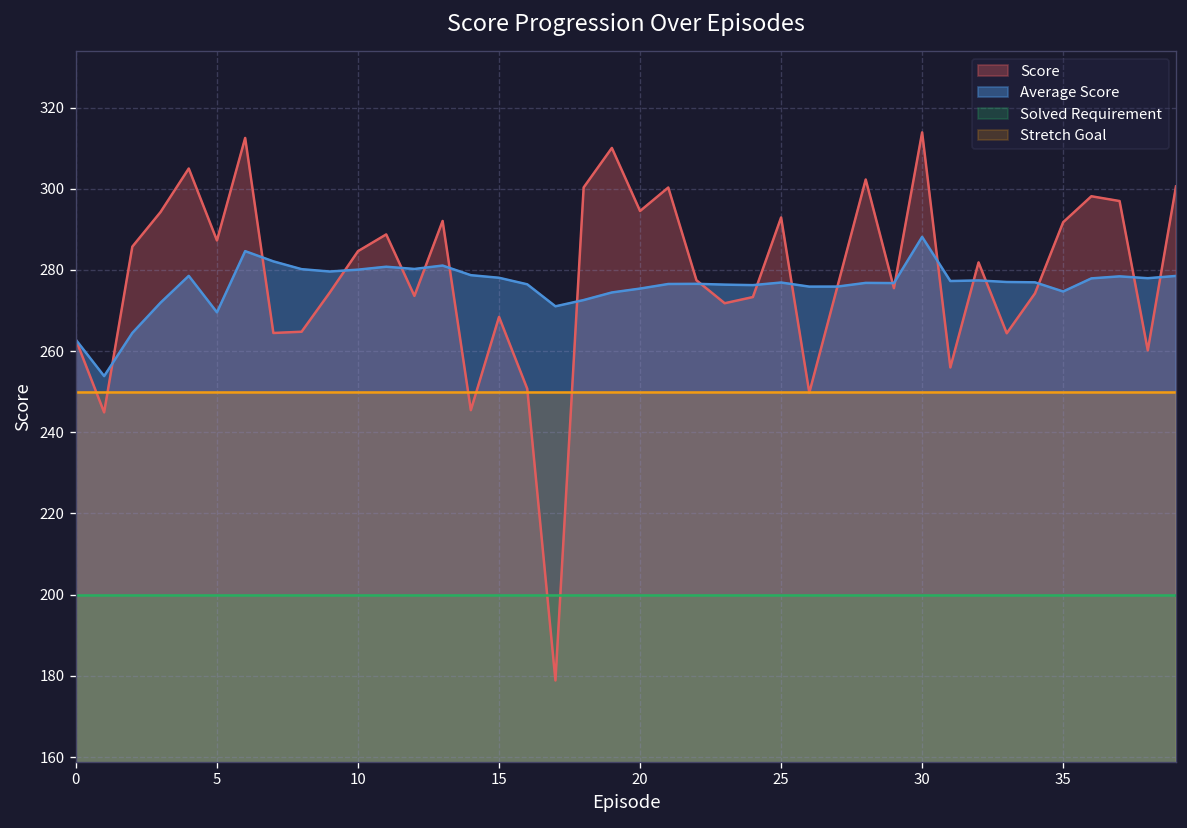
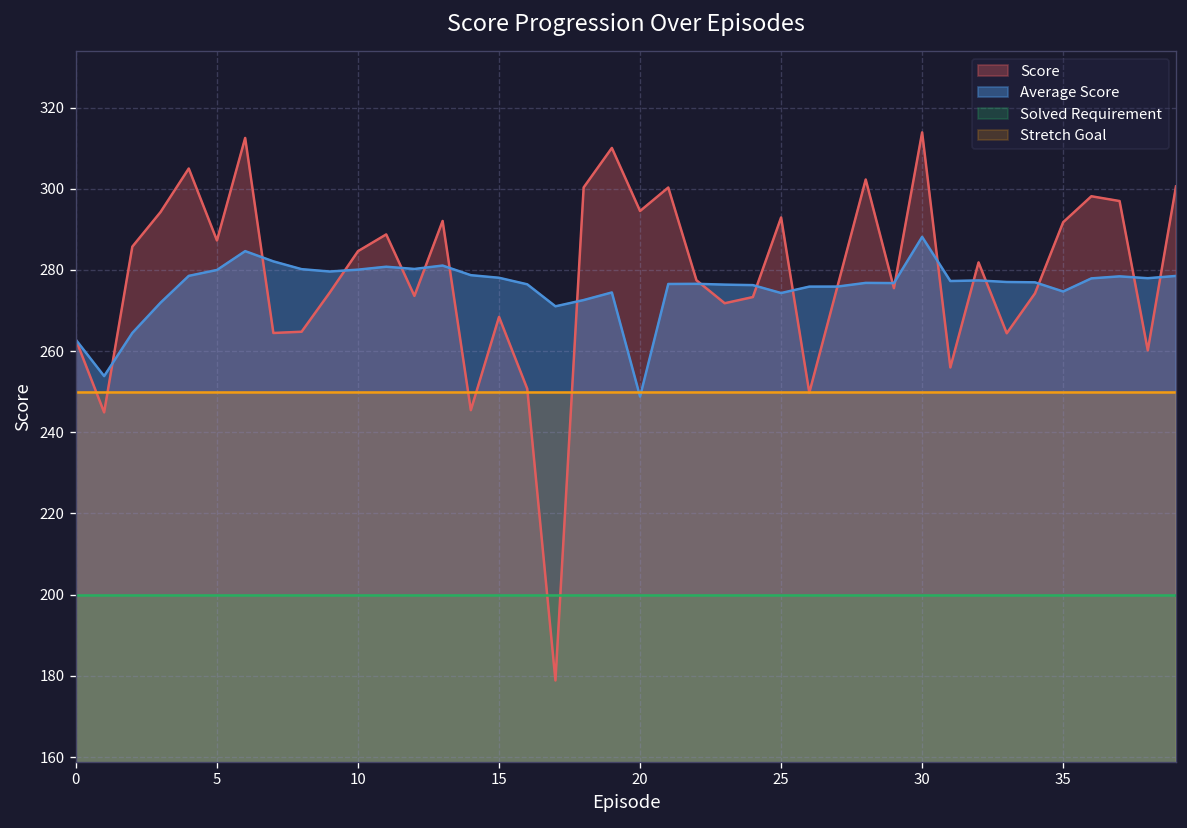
Average Score, 5: 270 -> 280
Average Score, 20: 275 -> 249
Average Score, 25: 277 -> 274
